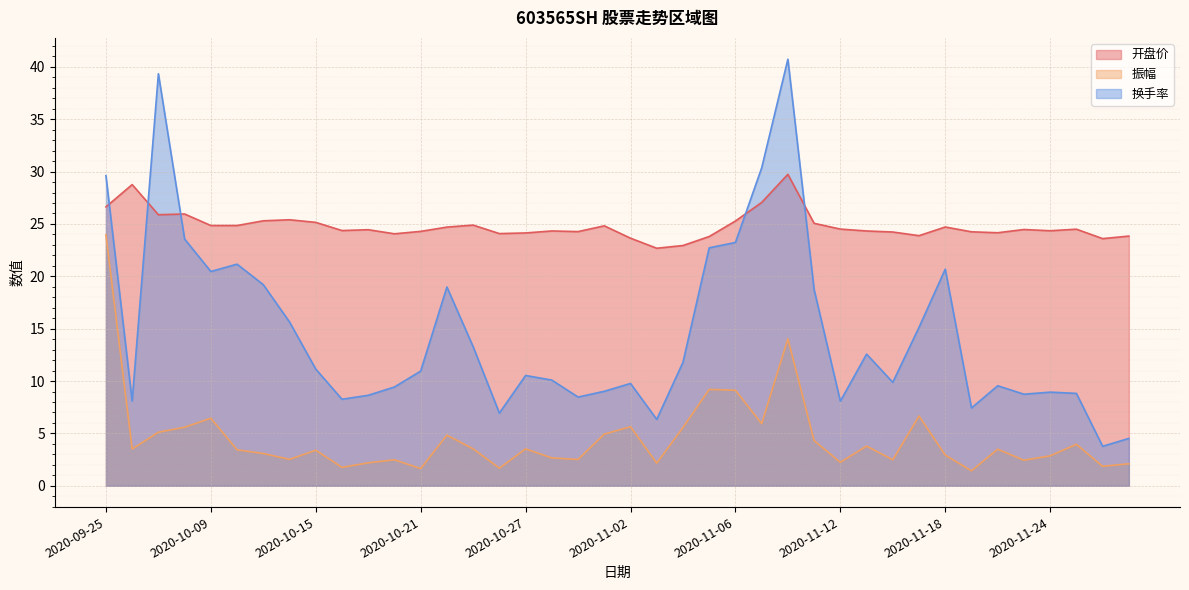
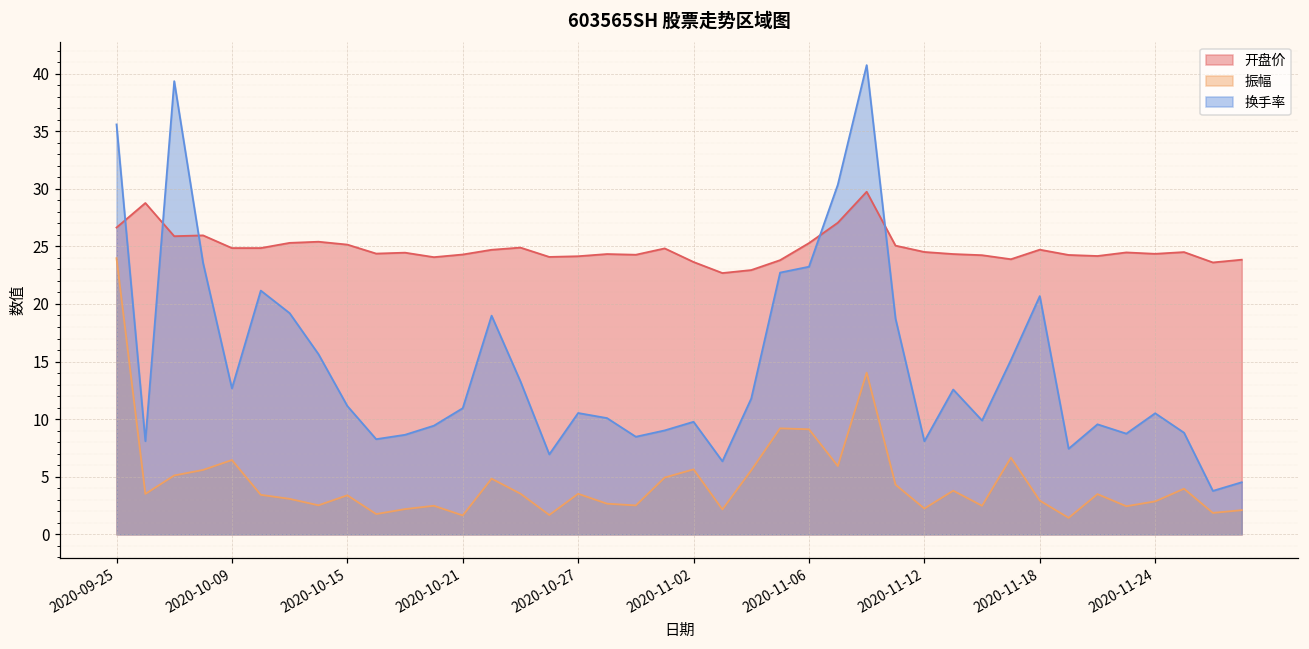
换手率, 2020-09-25: 29.6 -> 35.6
换手率, 2020-10-09: 20.5 -> 12.7
换手率, 2020-11-24: 8.9 -> 10.5
